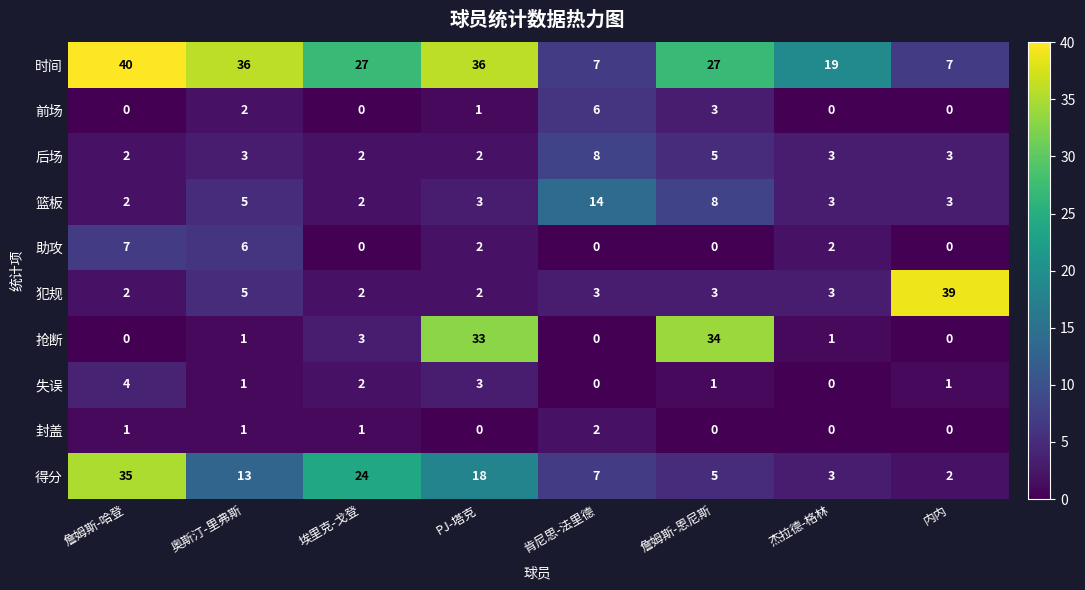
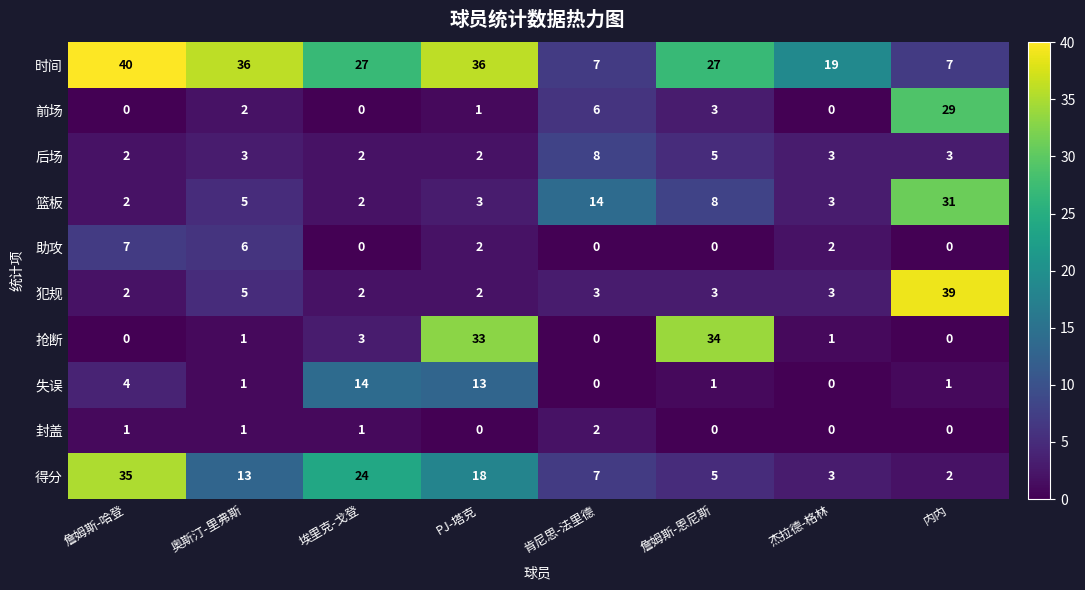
前场, 内内: 0 -> 29
篮板, 内内: 3 -> 31
失误, 埃里克-戈登: 2 -> 14
失误, PJ-塔克: 3 -> 13
